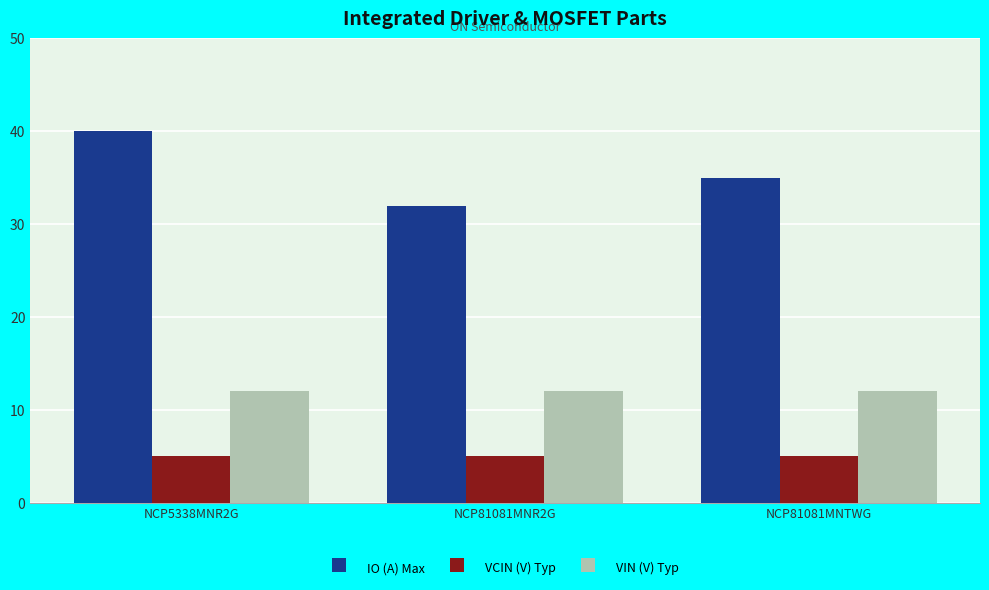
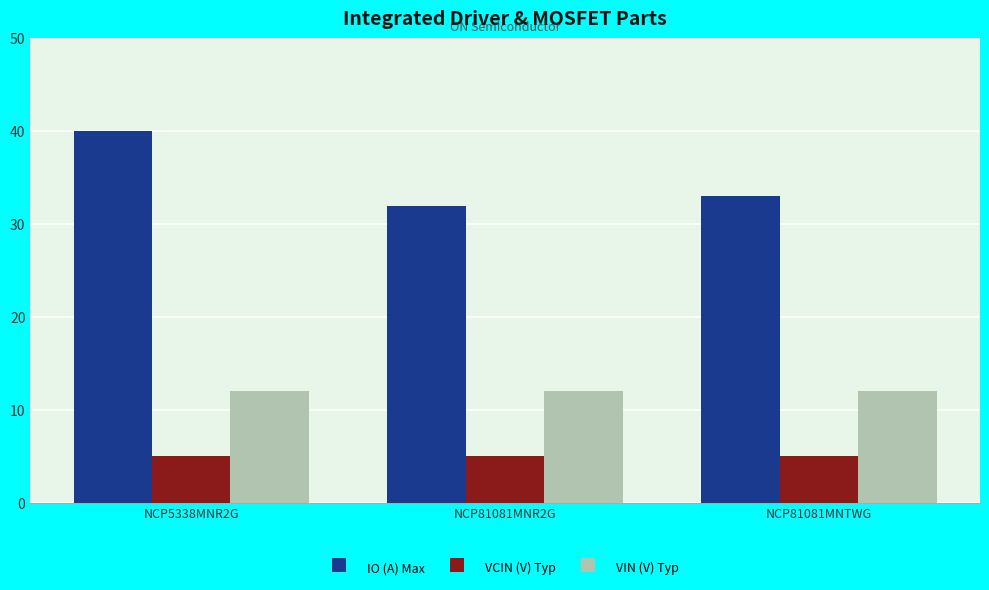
IO (A) Max, NCP81081MNTWG: 35 -> 33
